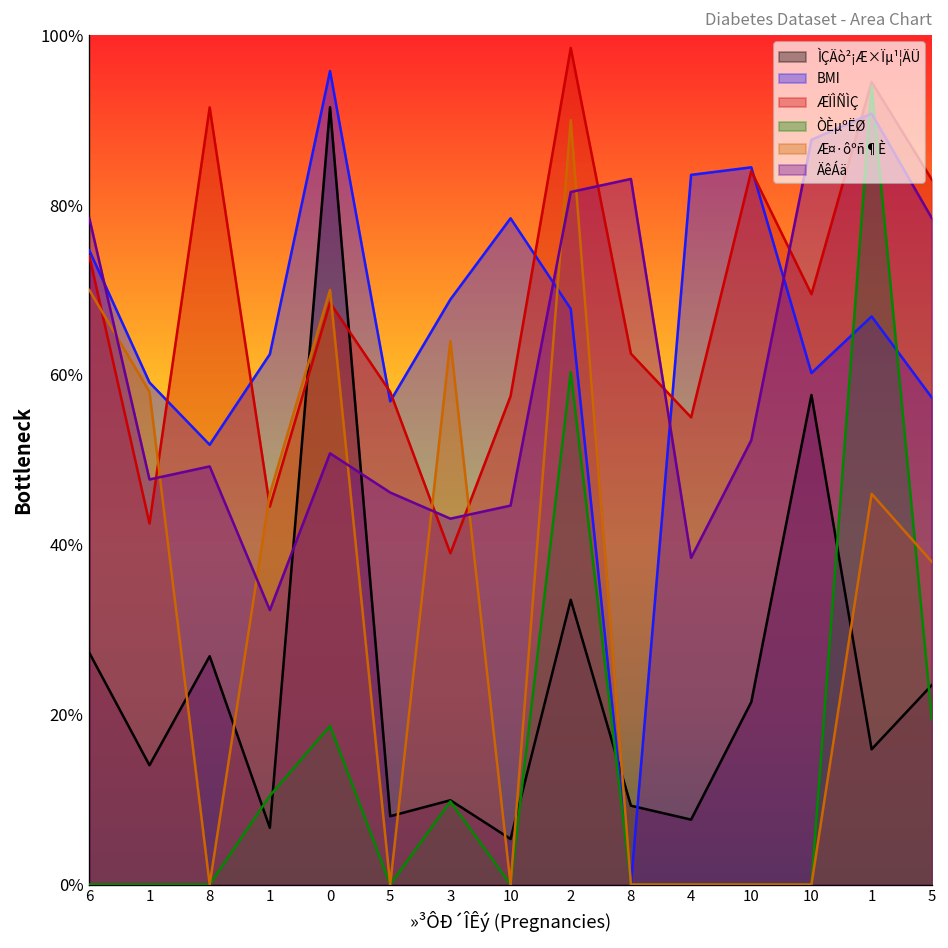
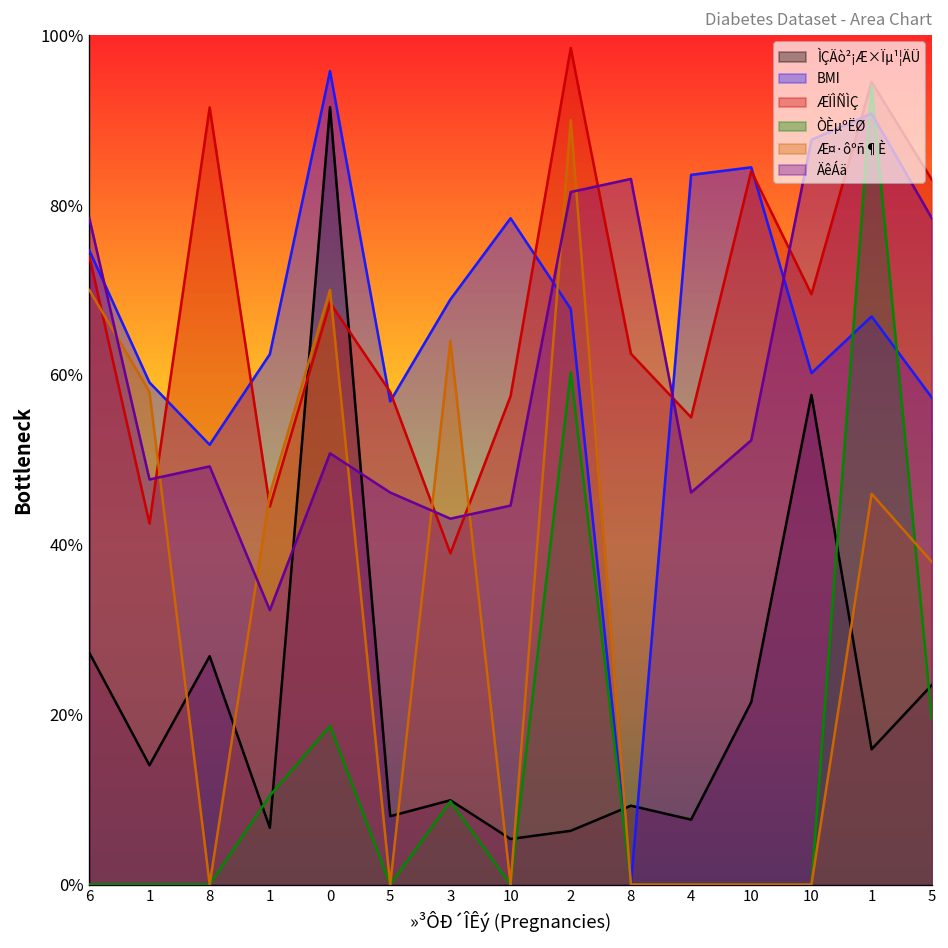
ÌÇÄò²¡Æ×Ïµ¹¦ÄÜ, 2: 34% -> 6%
ÄêÁä, 4: 38% -> 46%
